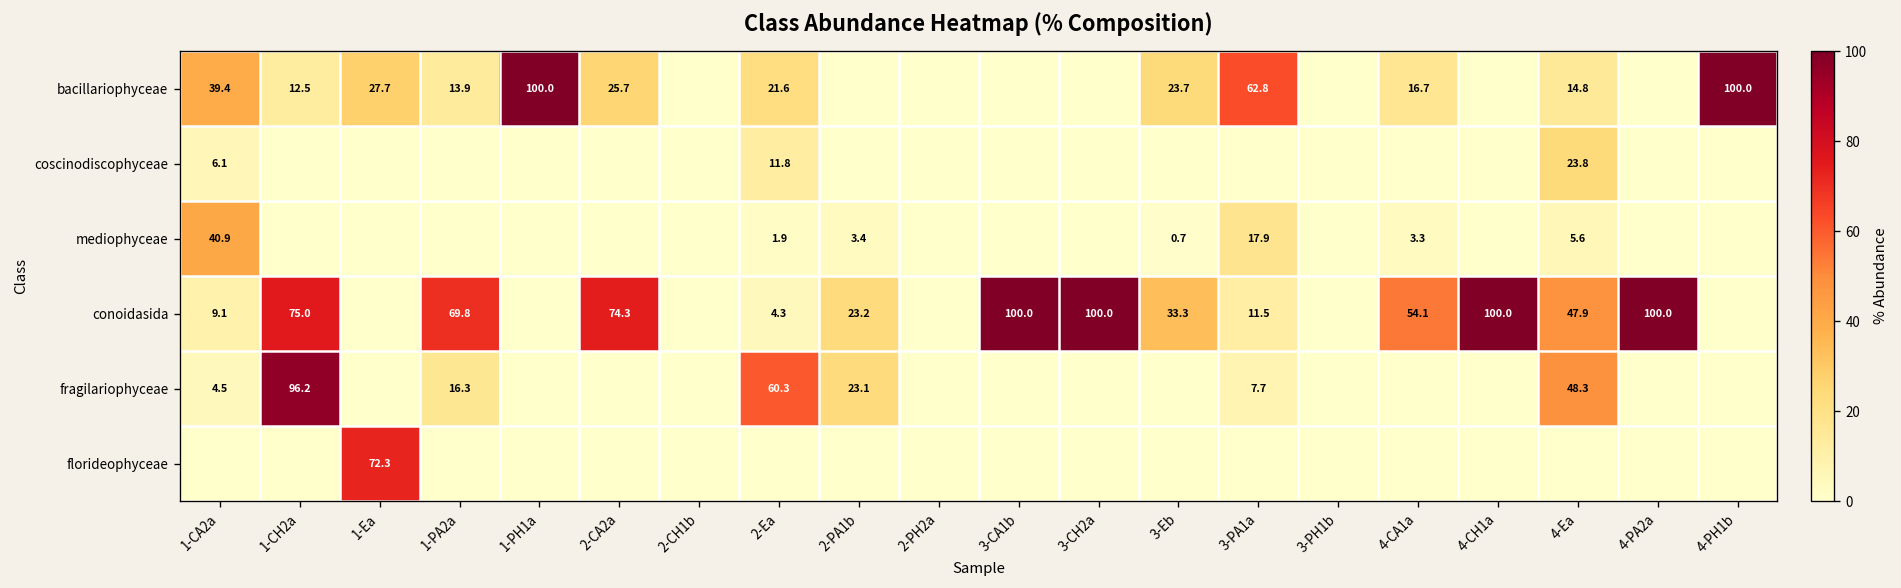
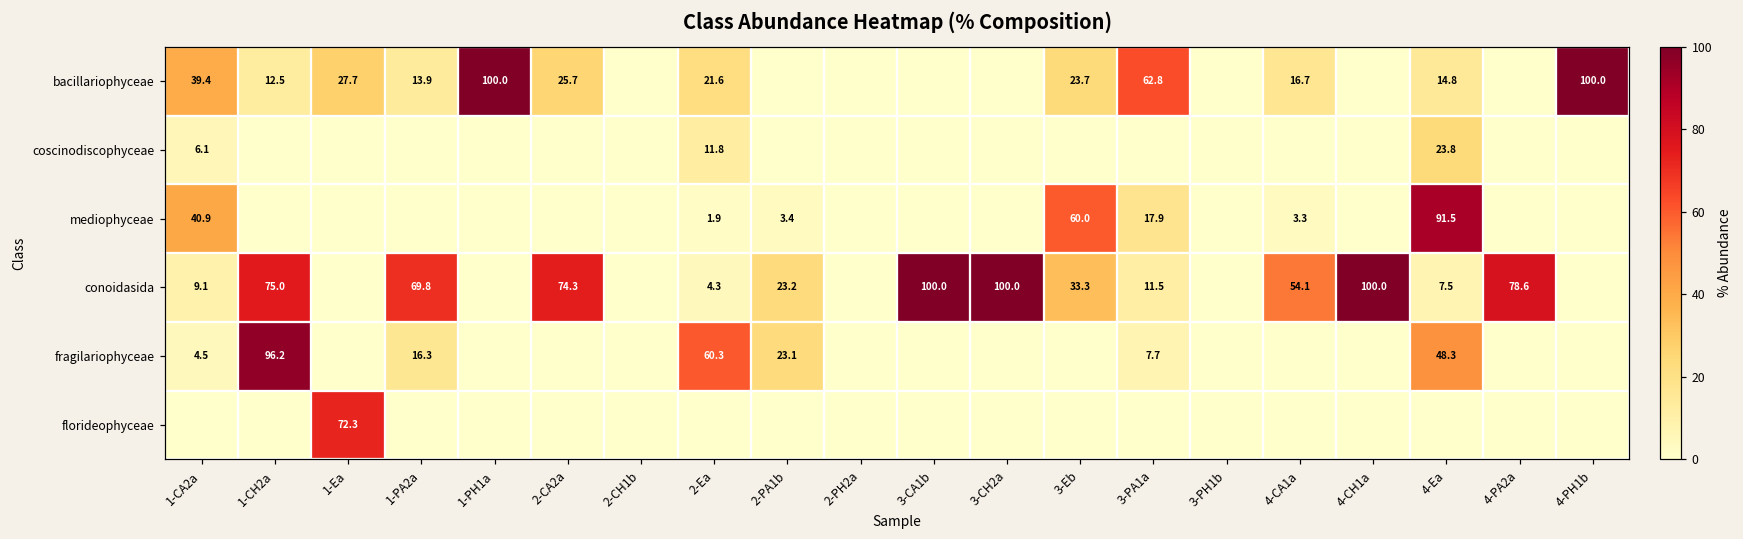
mediophyceae, 3-Eb: 0.7 -> 60.0
mediophyceae, 4-Ea: 5.6 -> 91.5
conoidasida, 4-Ea: 47.9 -> 7.5
conoidasida, 4-PA2a: 100.0 -> 78.6
